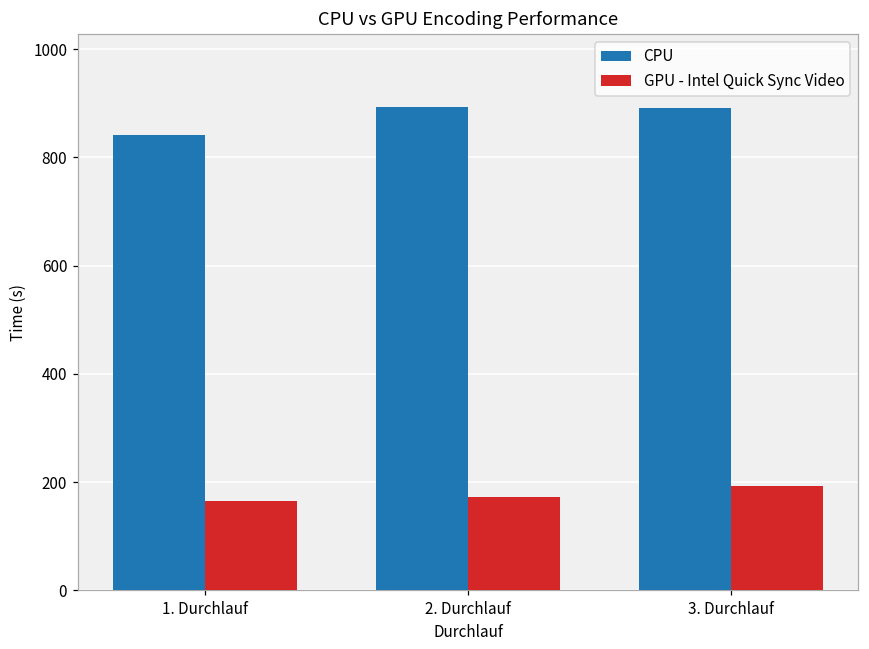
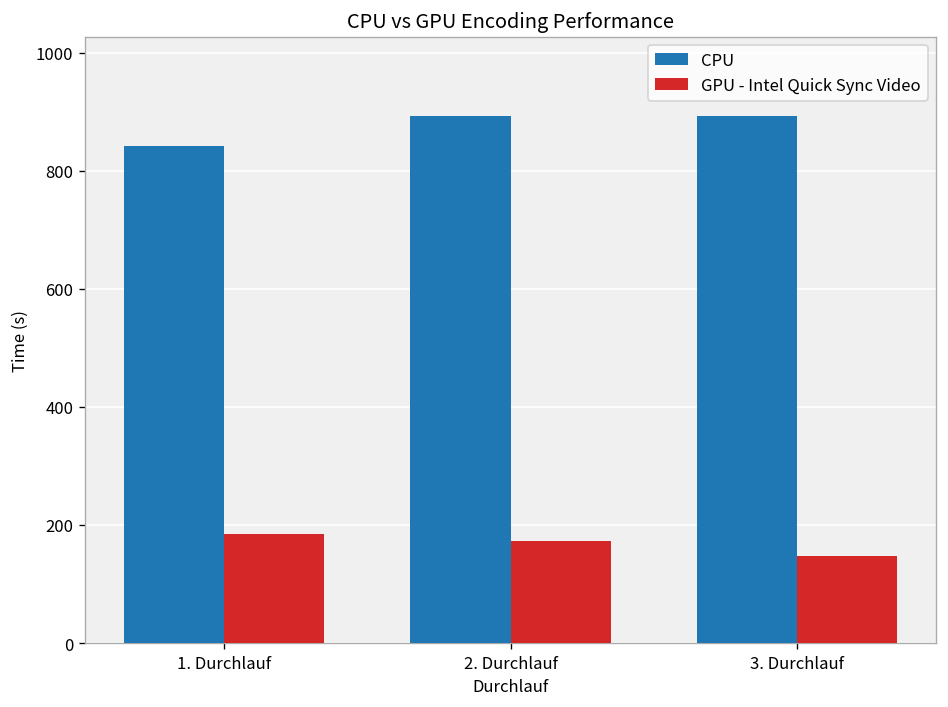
GPU - Intel Quick Sync Video, 1. Durchlauf: 170 -> 180
GPU - Intel Quick Sync Video, 3. Durchlauf: 190 -> 150
